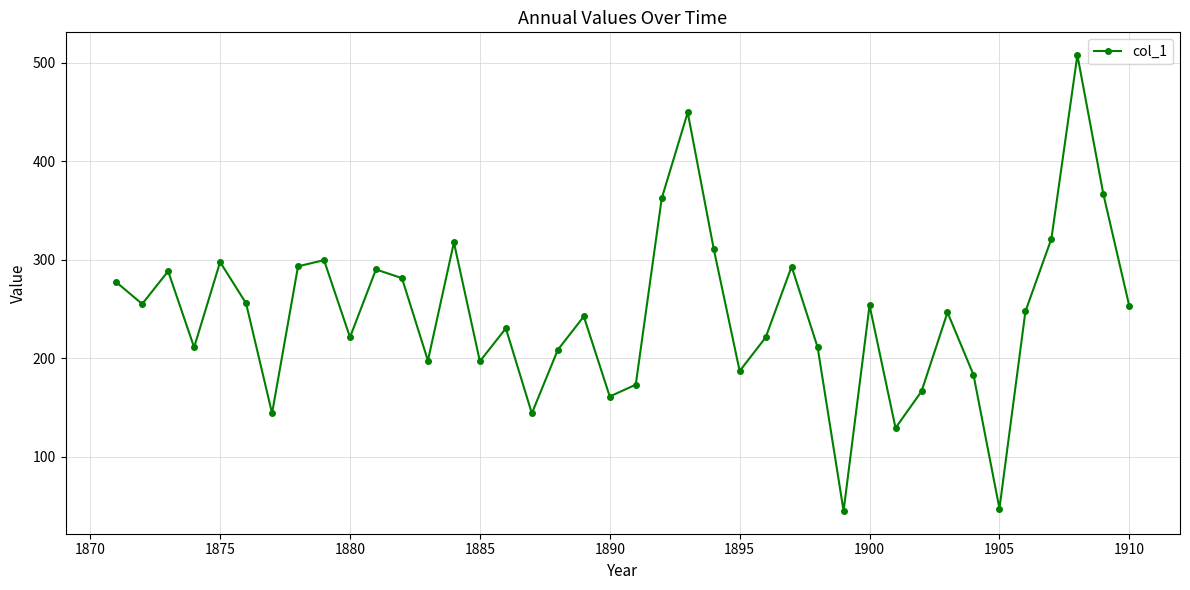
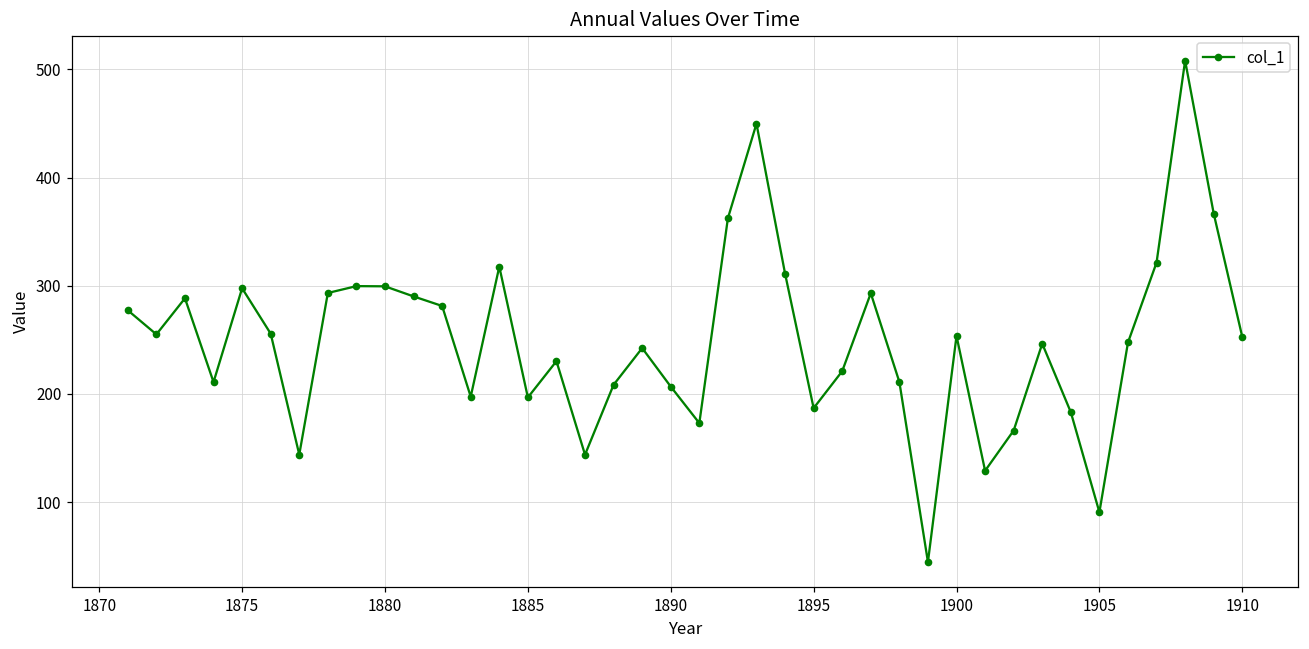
1880: 220 -> 300
1890: 160 -> 210
1905: 50 -> 90
